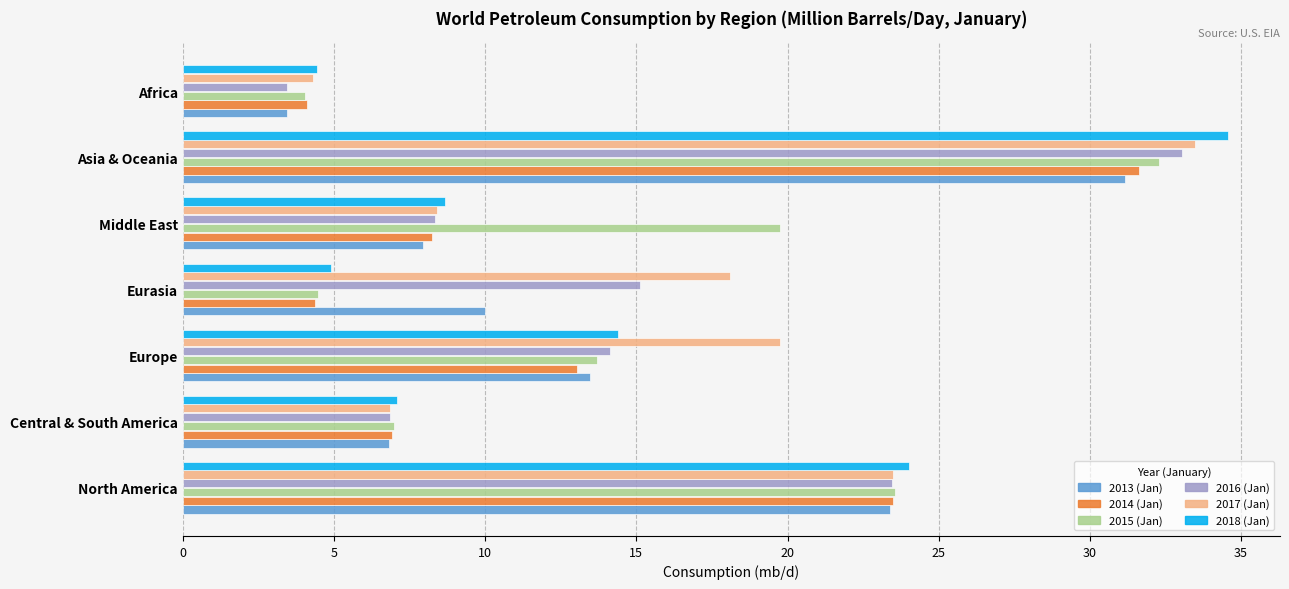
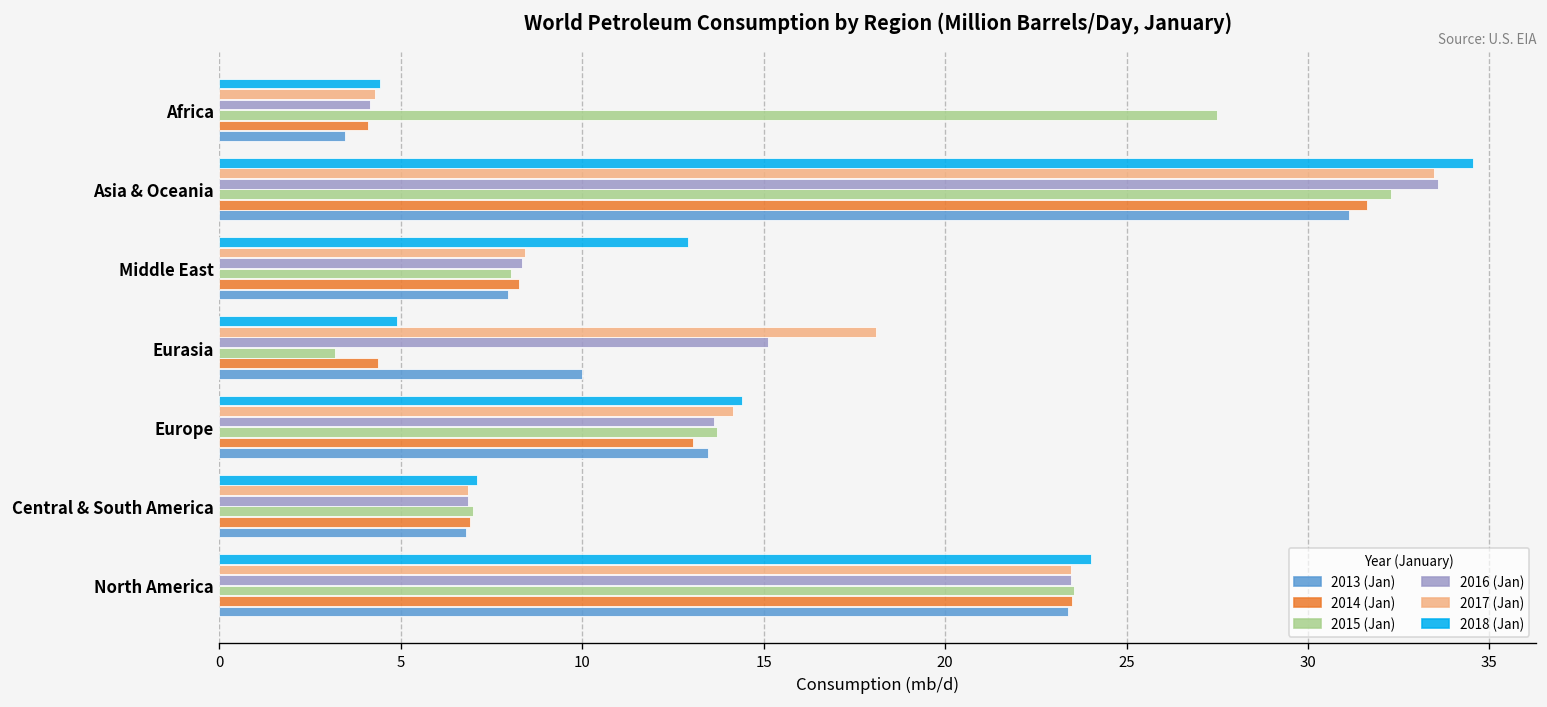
2016 (Jan), Africa: 3.5 -> 4.1
2015 (Jan), Africa: 4.0 -> 27.5
2016 (Jan), Asia & Oceania: 33.1 -> 33.6
2018 (Jan), Middle East: 8.7 -> 12.9
2015 (Jan), Middle East: 19.8 -> 8.0
2015 (Jan), Eurasia: 4.5 -> 3.2
2017 (Jan), Europe: 19.7 -> 14.1
2016 (Jan), Europe: 14.1 -> 13.6
